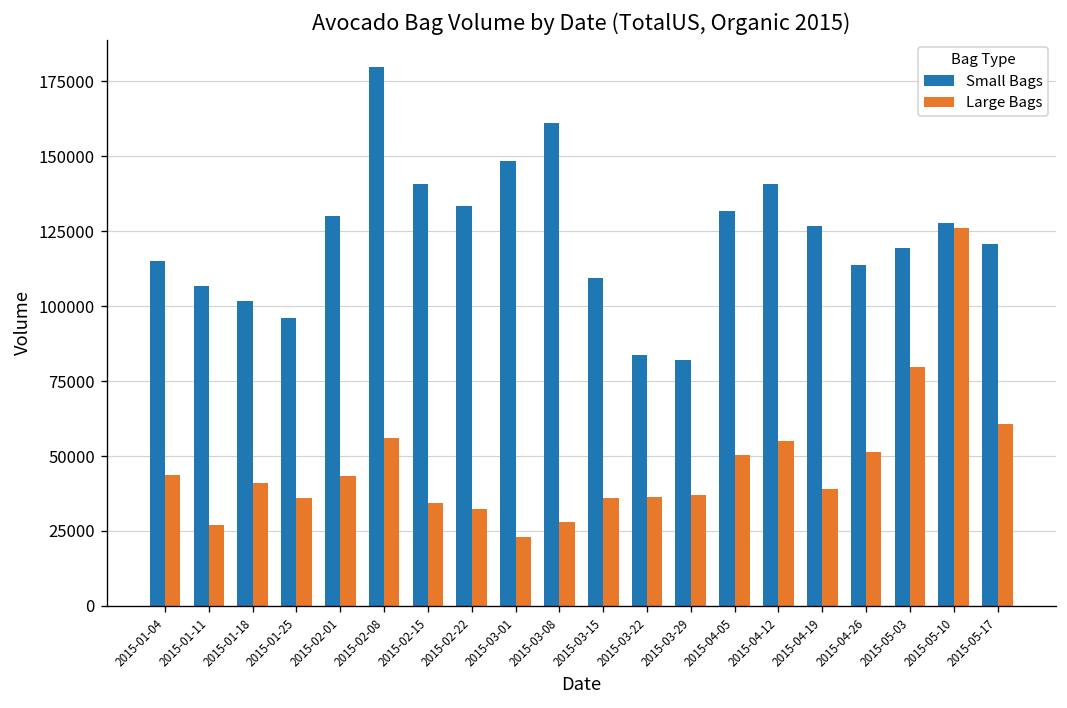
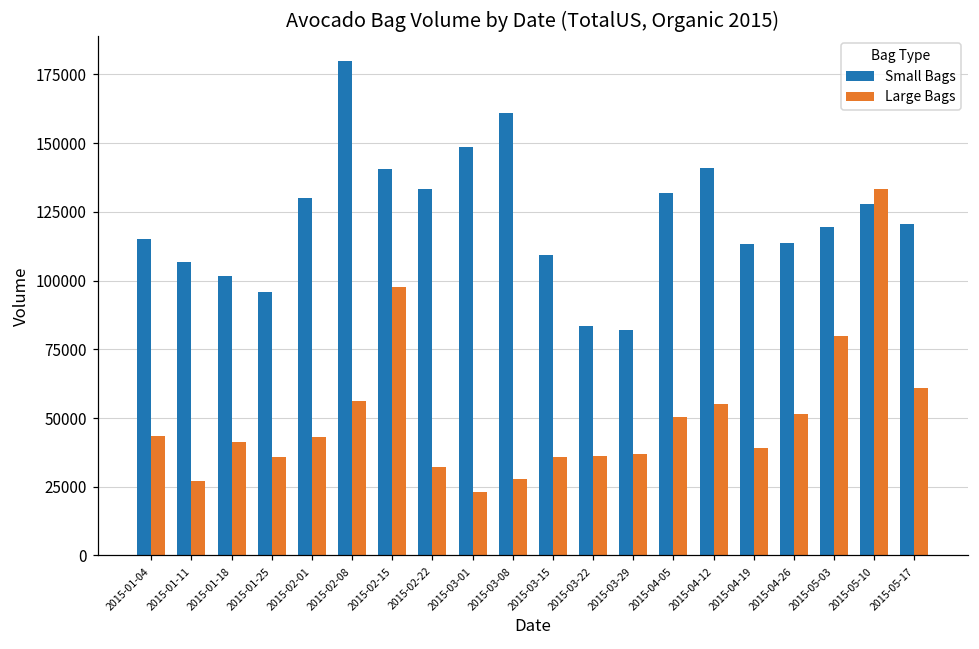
Large Bags, 2015-02-15: 34000 -> 98000
Small Bags, 2015-04-19: 127000 -> 113000
Large Bags, 2015-05-10: 126000 -> 133000
